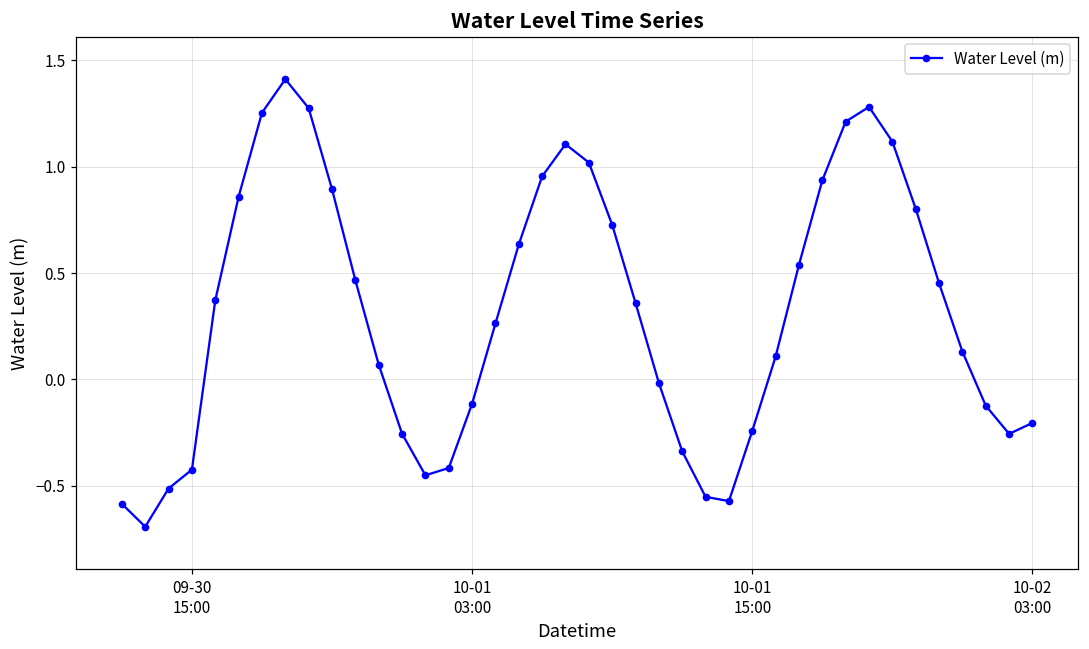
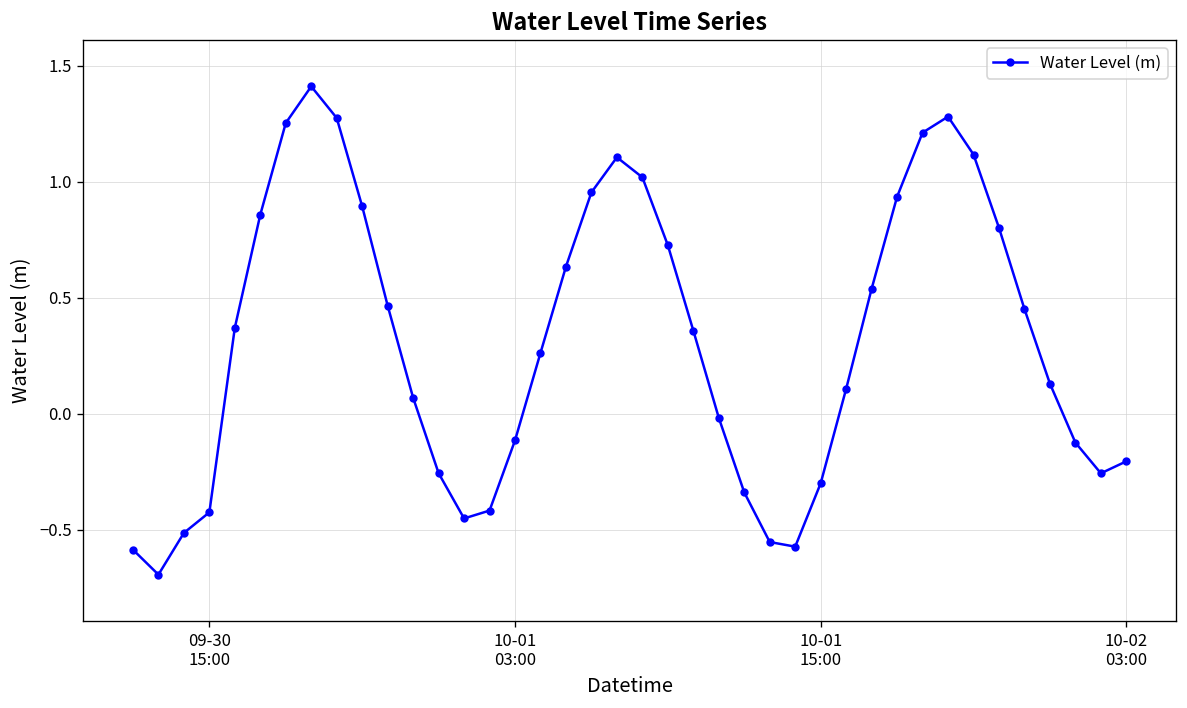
10-01 15:00: -0.24 -> -0.30
